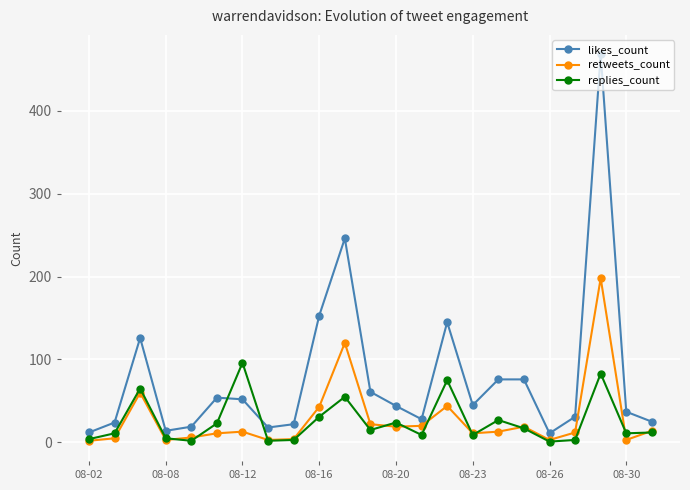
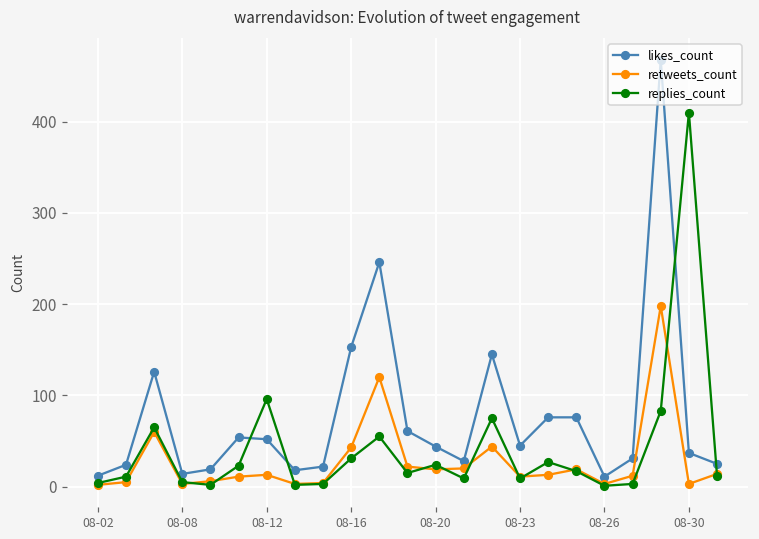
replies_count, 08-30: 10 -> 410
